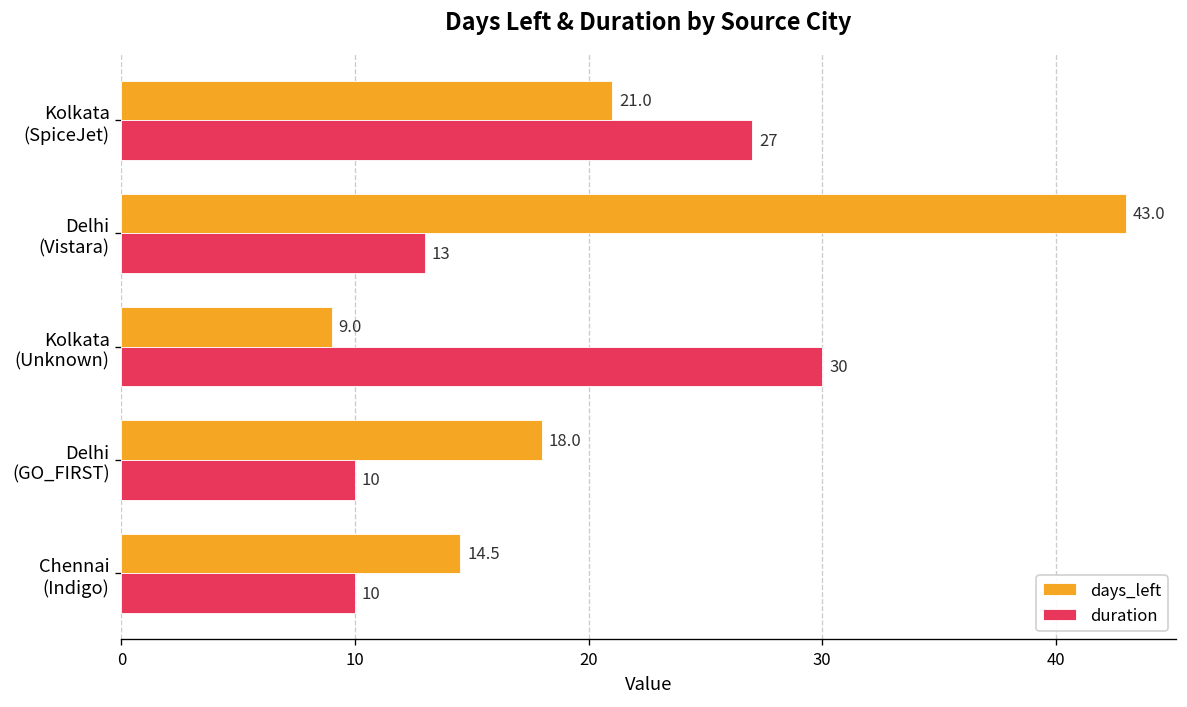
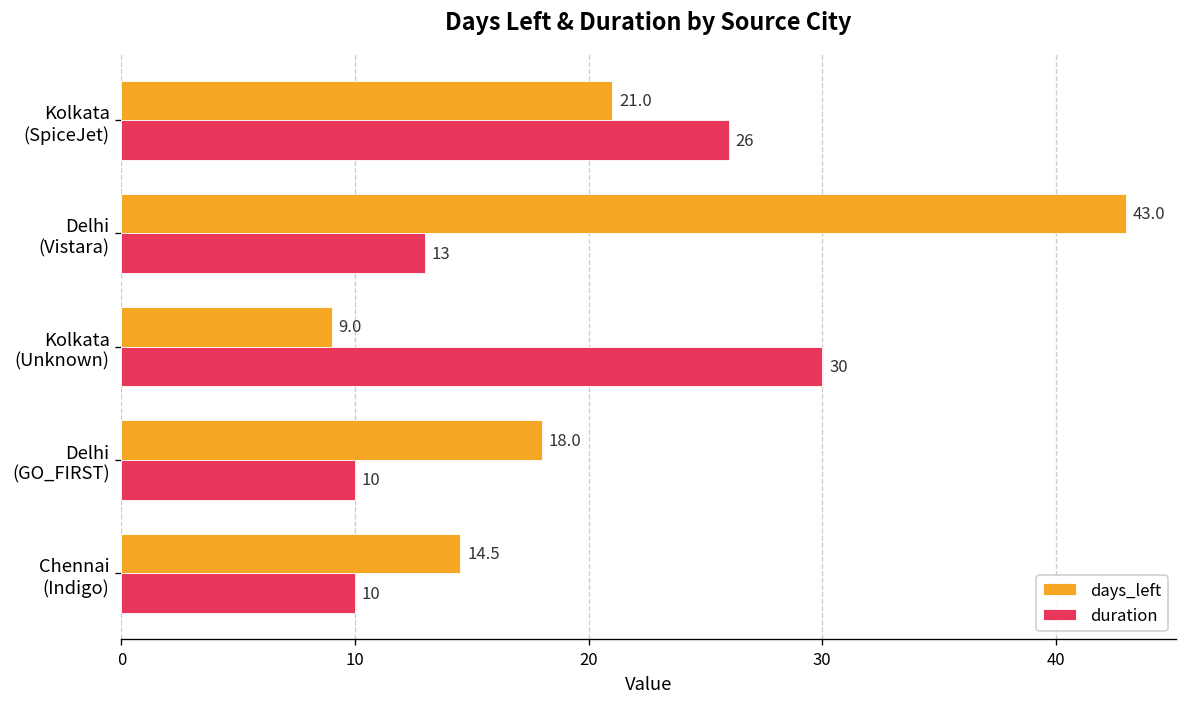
duration, Kolkata (SpiceJet): 27 -> 26
